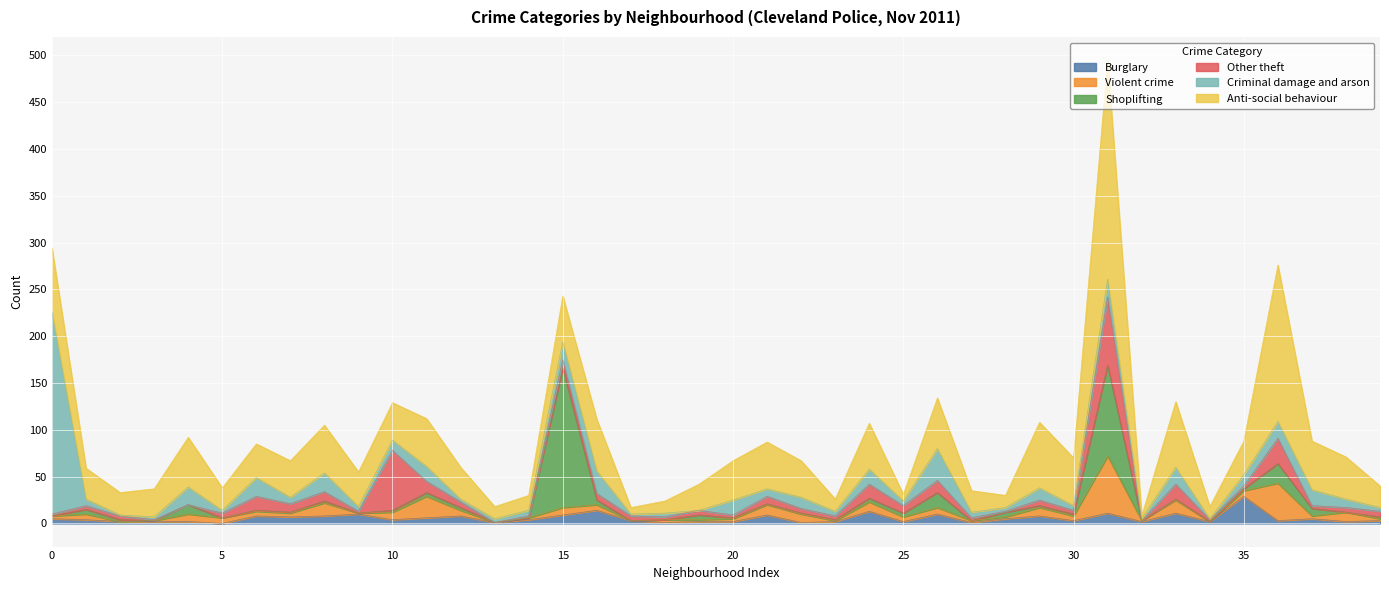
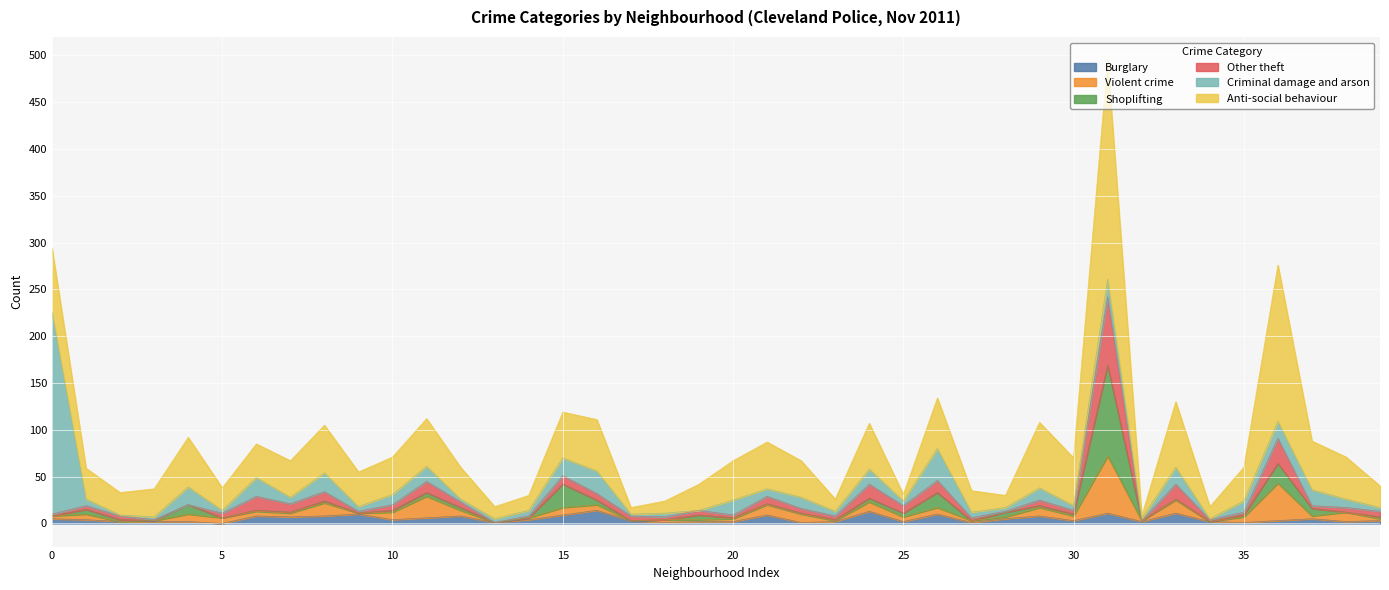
Other theft, 10: 60 -> 10
Shoplifting, 15: 150 -> 30
Burglary, 35: 30 -> 0
